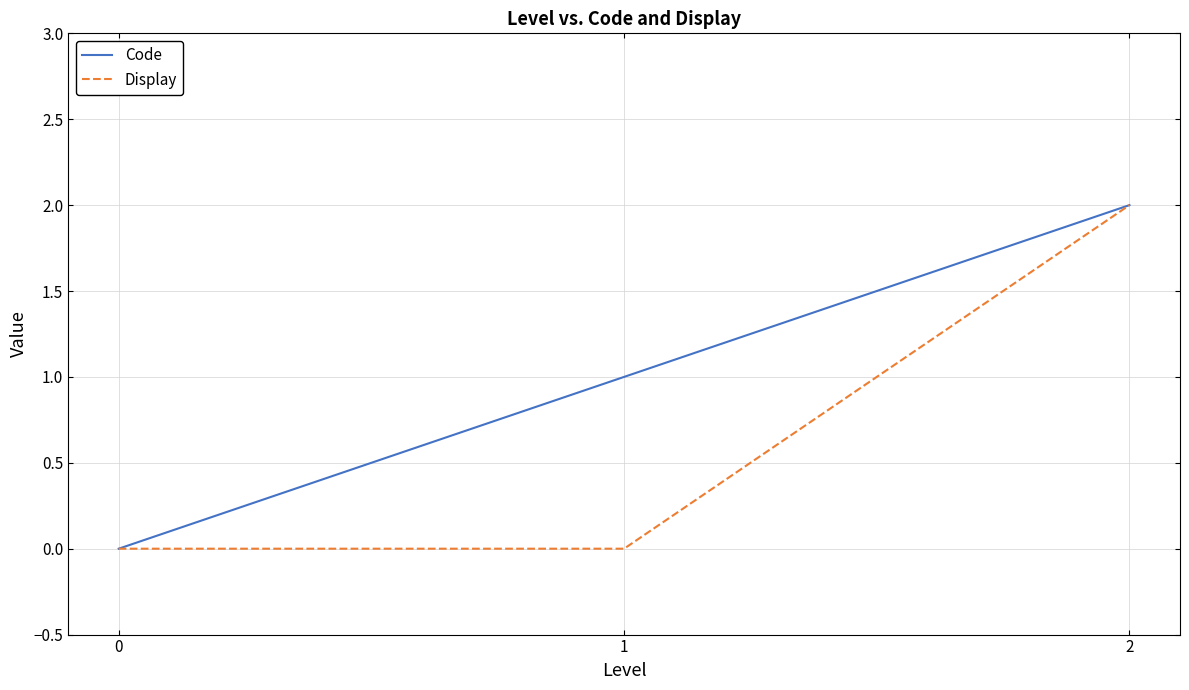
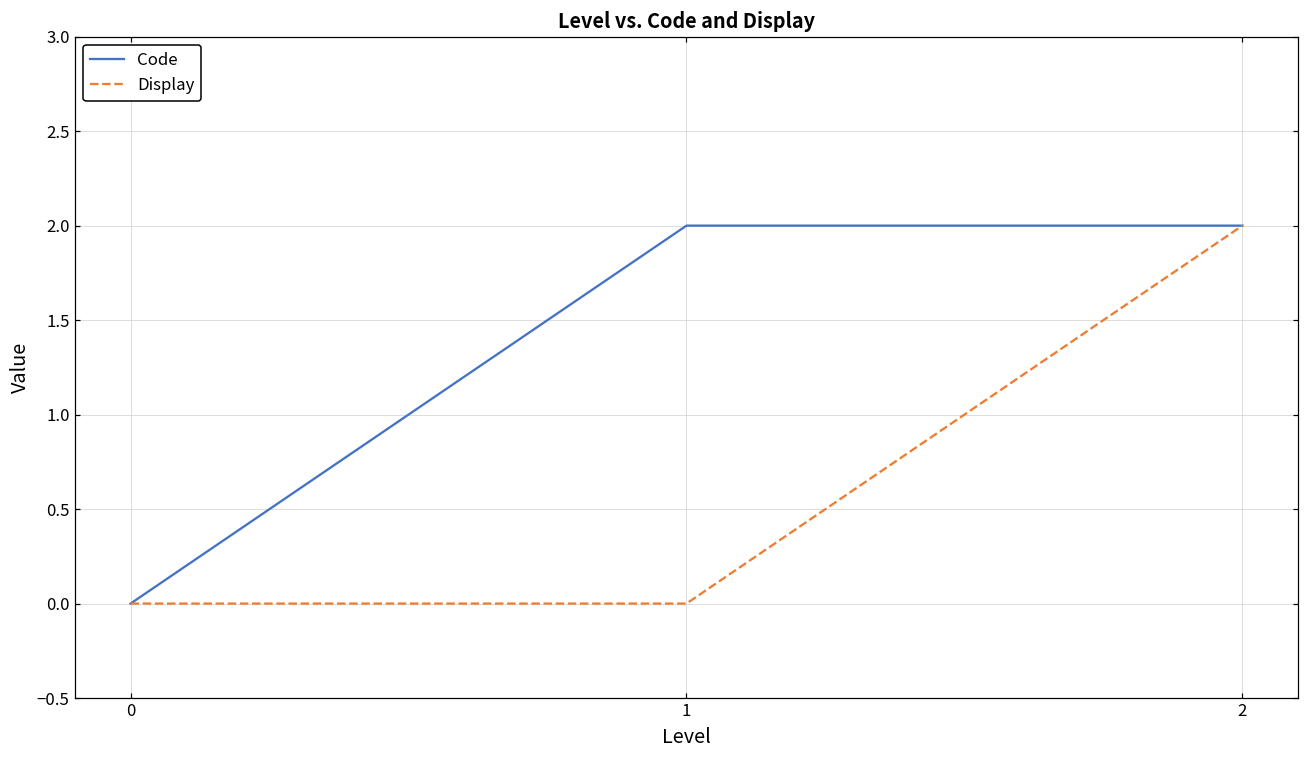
Code, 1: 1 -> 2
